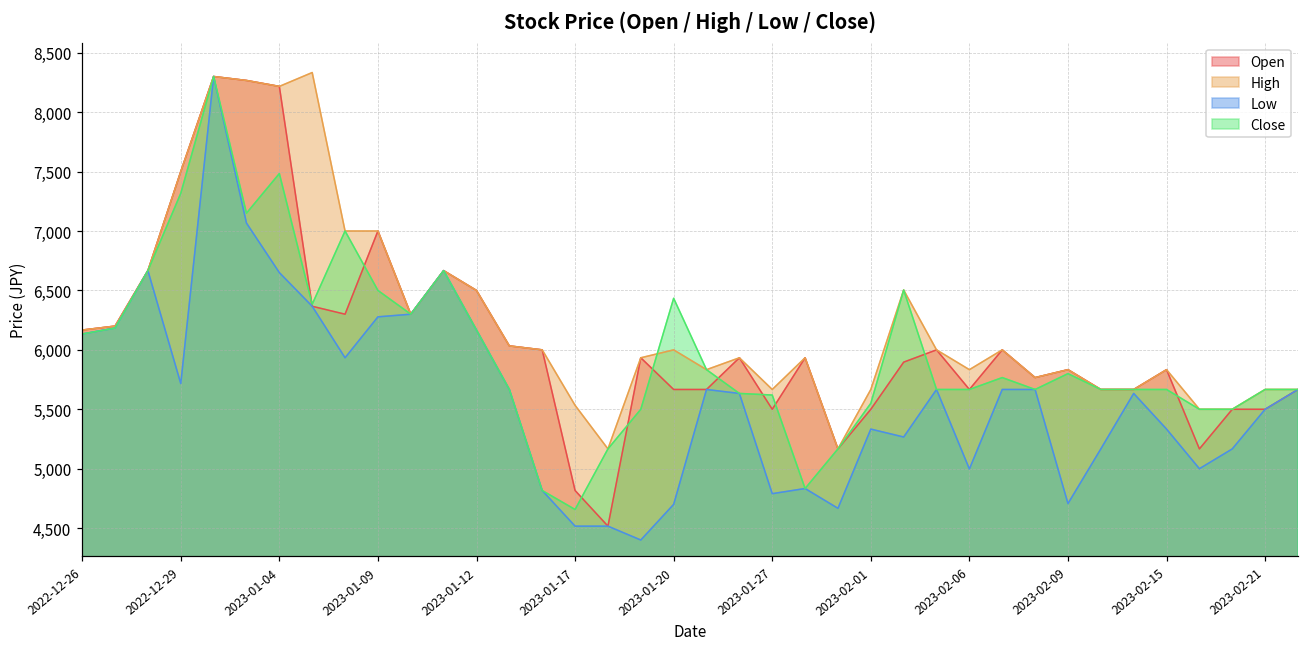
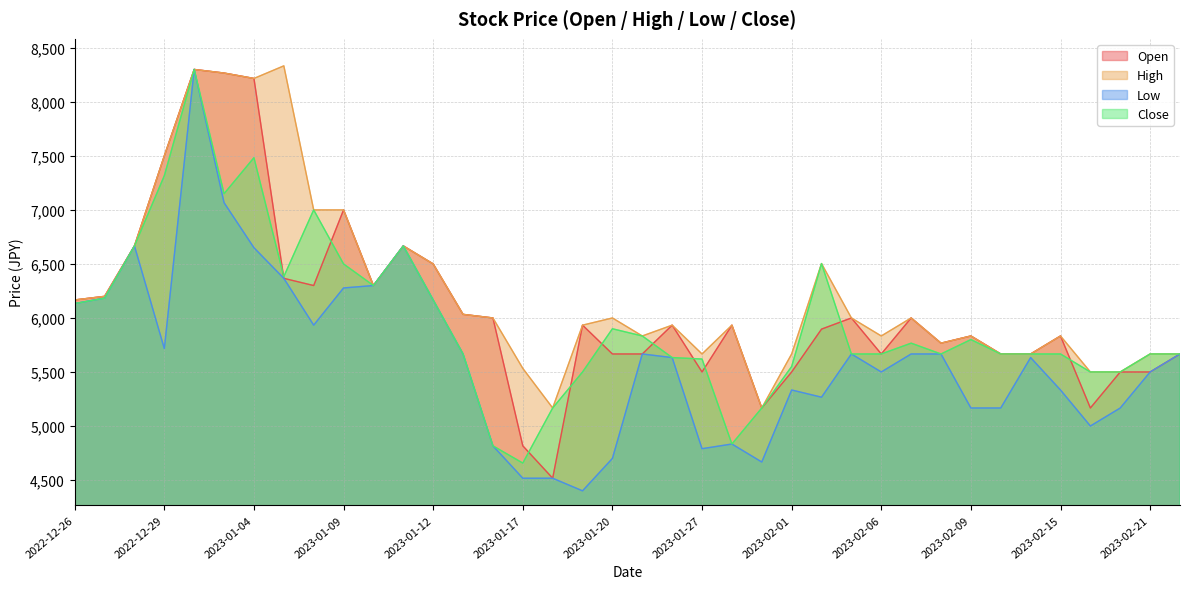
Close, 2023-01-20: 6,430 -> 5,900
Low, 2023-02-06: 5,000 -> 5,500
Low, 2023-02-09: 4,710 -> 5,170
